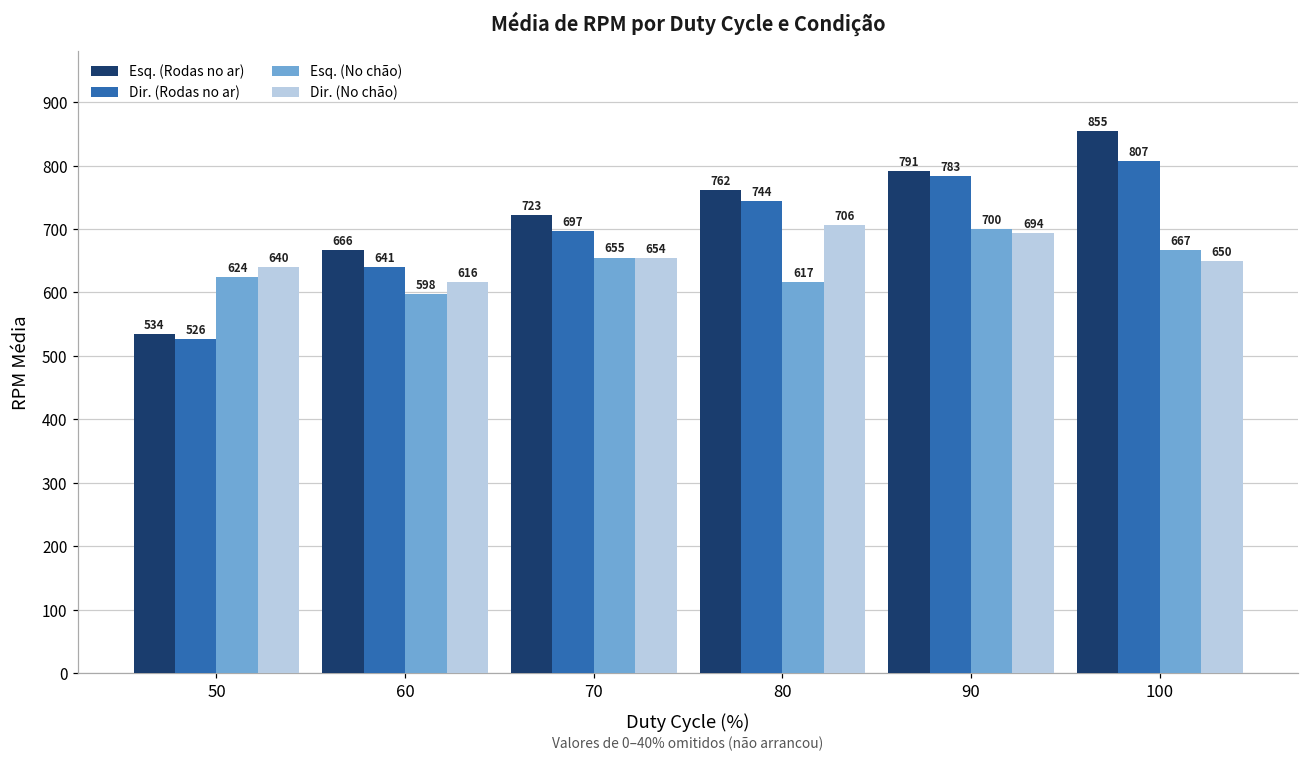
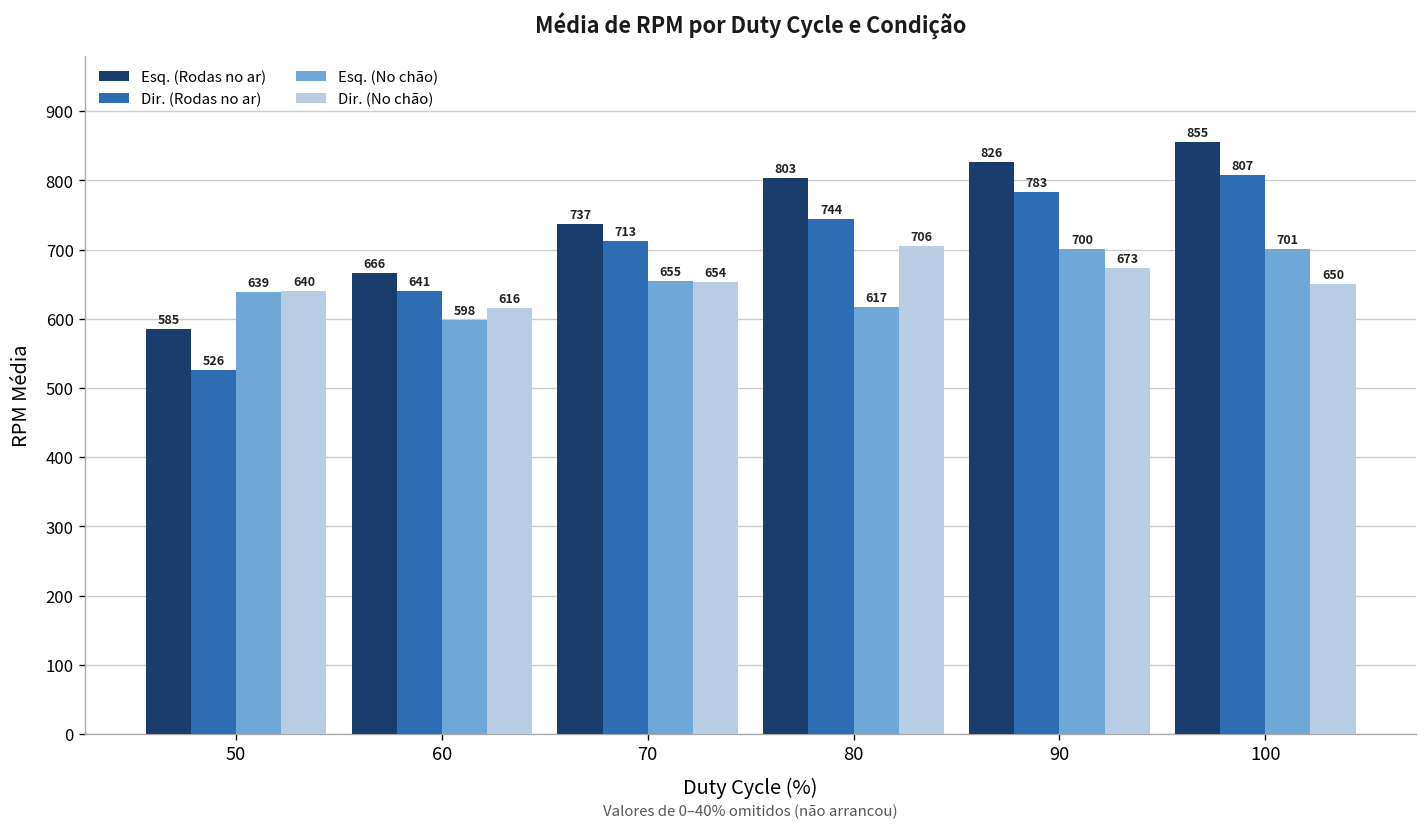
Esq. (Rodas no ar), 50: 534 -> 585
Esq. (No chão), 50: 624 -> 639
Esq. (Rodas no ar), 70: 723 -> 737
Dir. (Rodas no ar), 70: 697 -> 713
Esq. (Rodas no ar), 80: 762 -> 803
Esq. (Rodas no ar), 90: 791 -> 826
Dir. (No chão), 90: 694 -> 673
Esq. (No chão), 100: 667 -> 701
